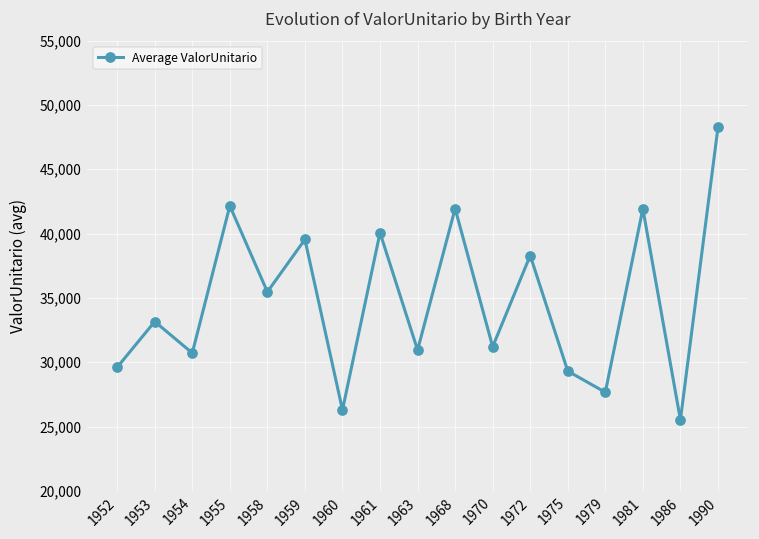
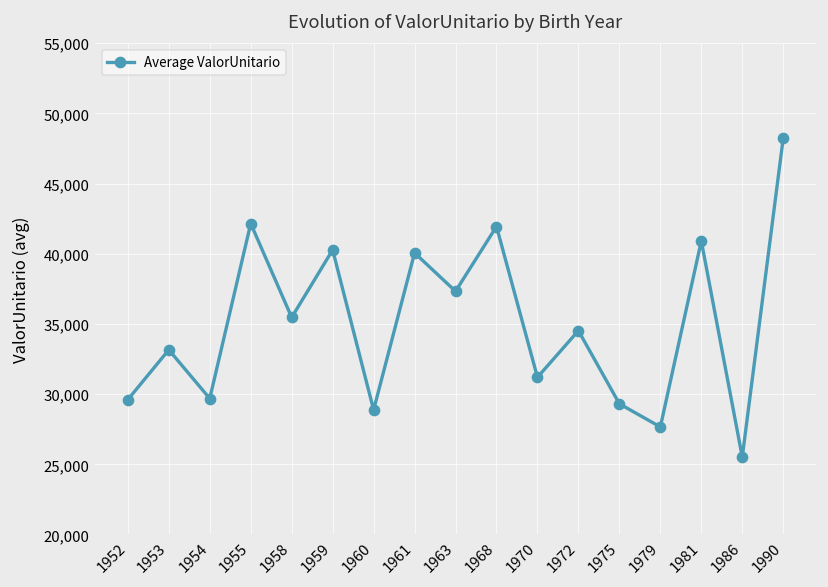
1954: 30,700 -> 29,700
1959: 39,500 -> 40,300
1960: 26,300 -> 28,900
1963: 30,900 -> 37,300
1972: 38,300 -> 34,500
1981: 41,900 -> 40,900
